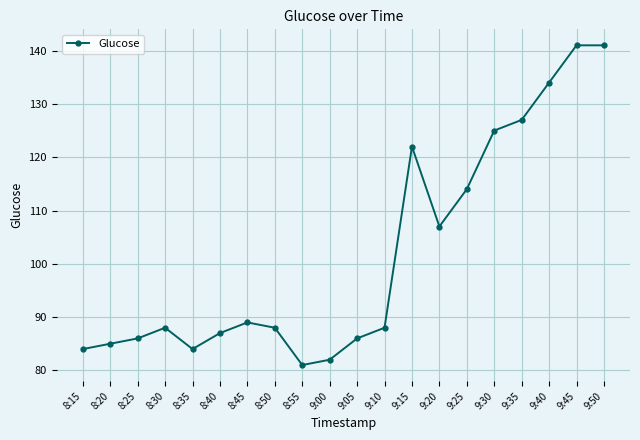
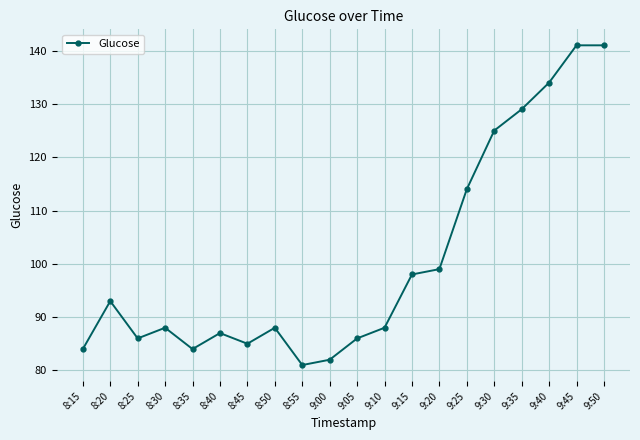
8:20: 85 -> 93
8:45: 89 -> 85
9:15: 122 -> 98
9:20: 107 -> 99
9:35: 127 -> 129
